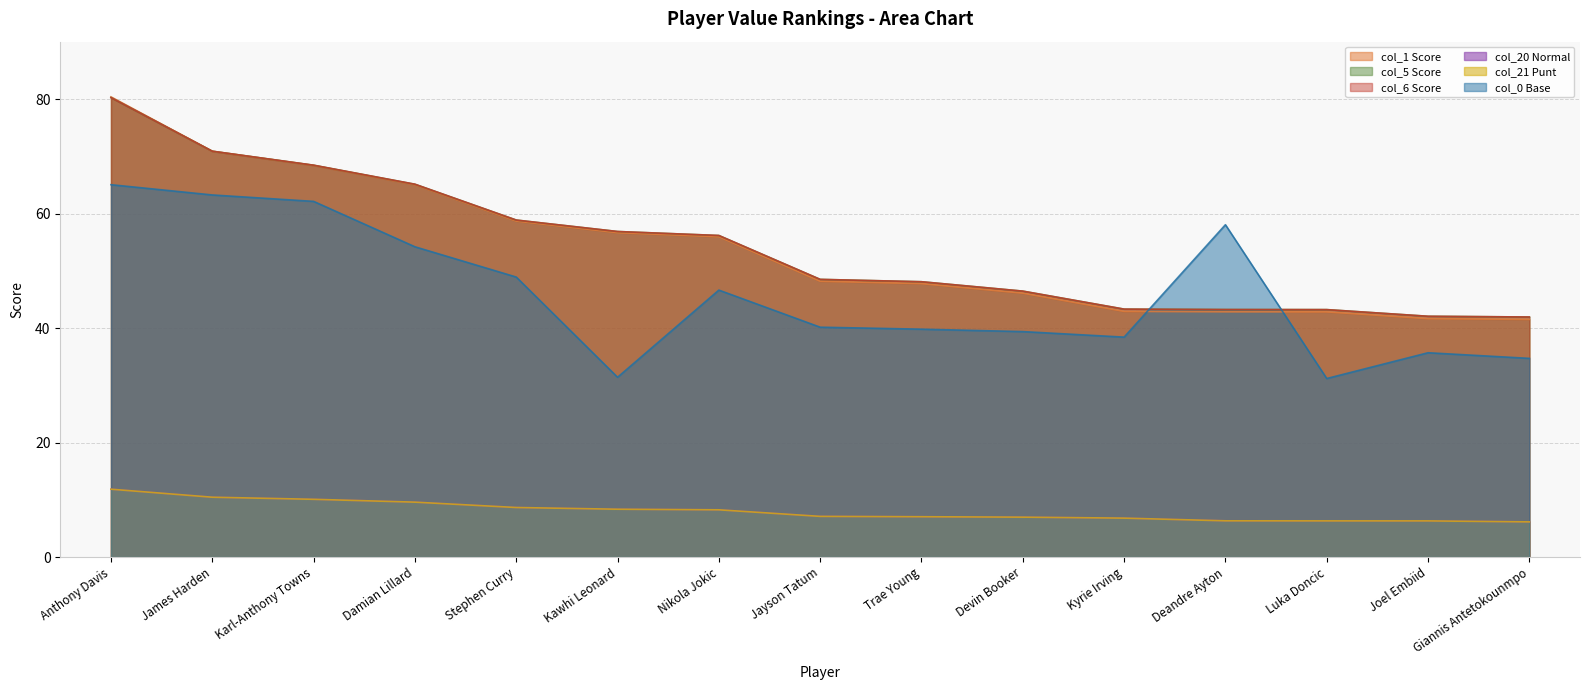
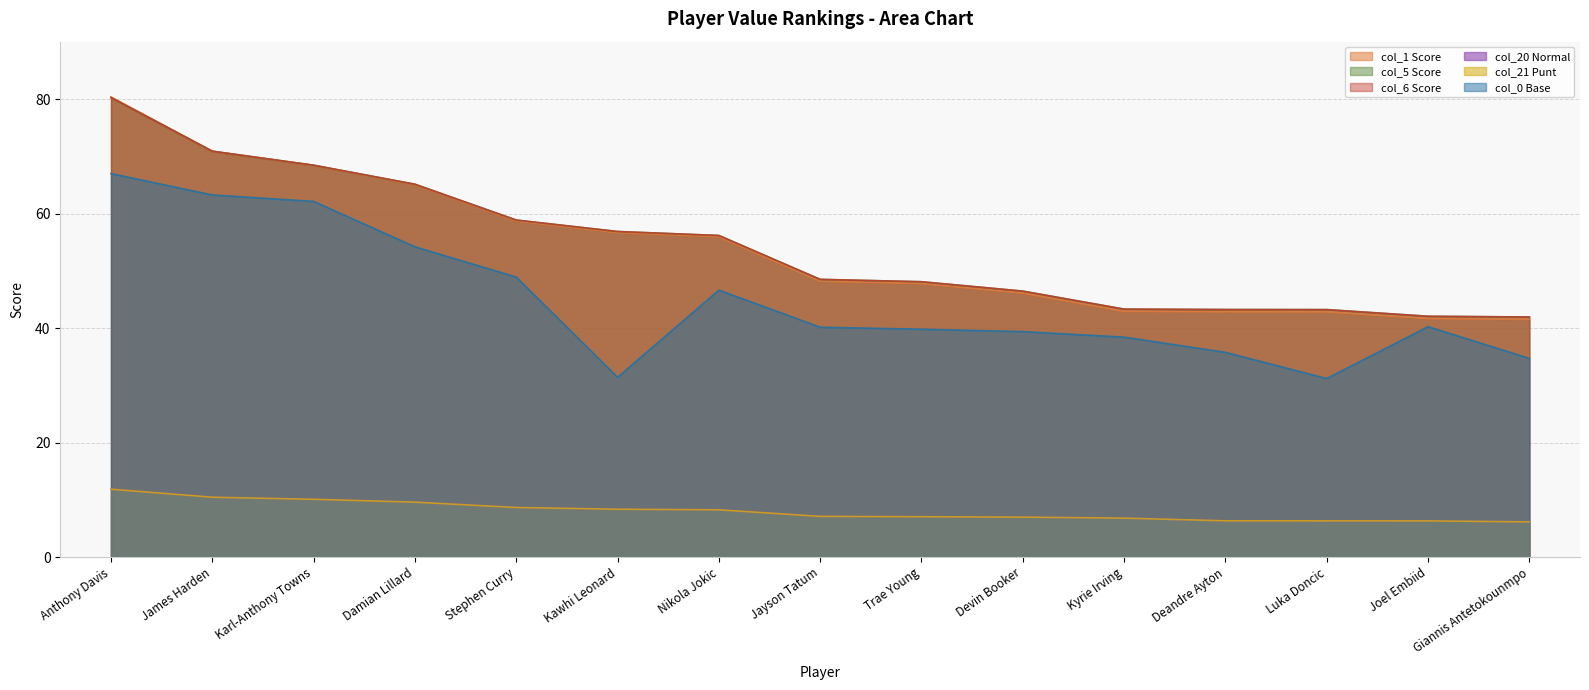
col_0 Base, Anthony Davis: 65 -> 67
col_0 Base, Deandre Ayton: 58 -> 36
col_0 Base, Joel Embiid: 36 -> 40
